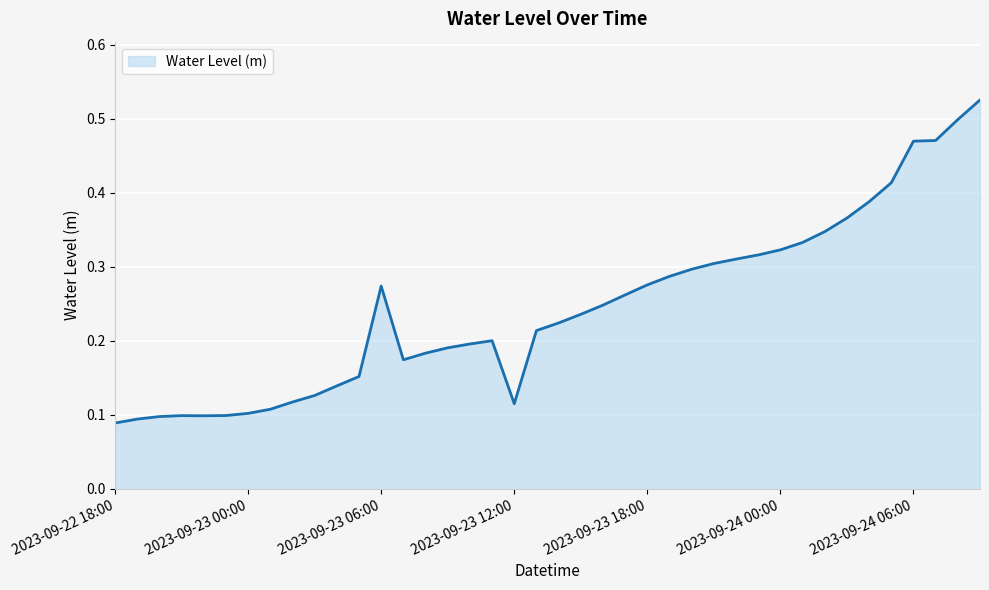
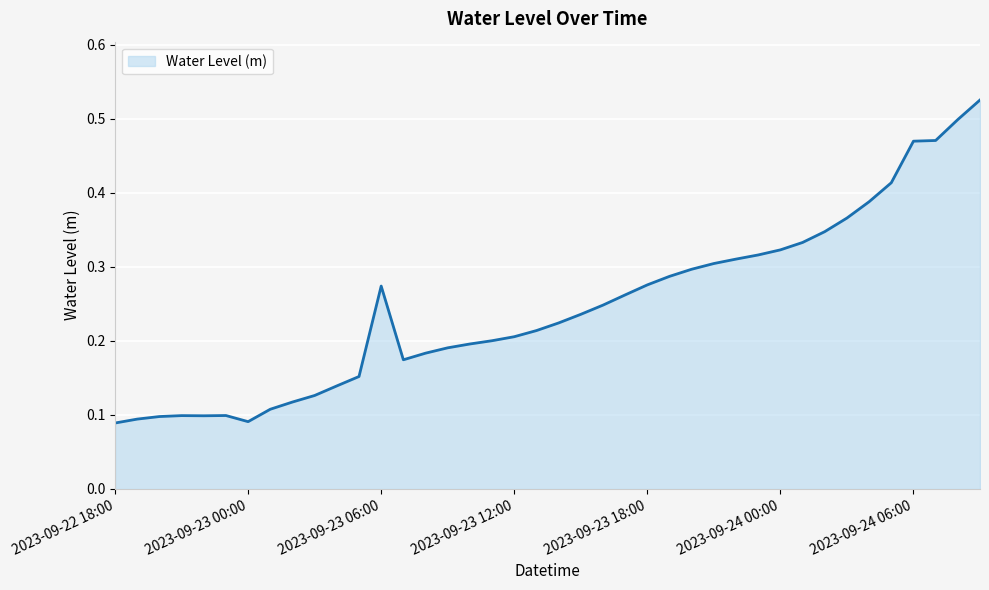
2023-09-23 00:00: 0.10 -> 0.09
2023-09-23 12:00: 0.11 -> 0.21
